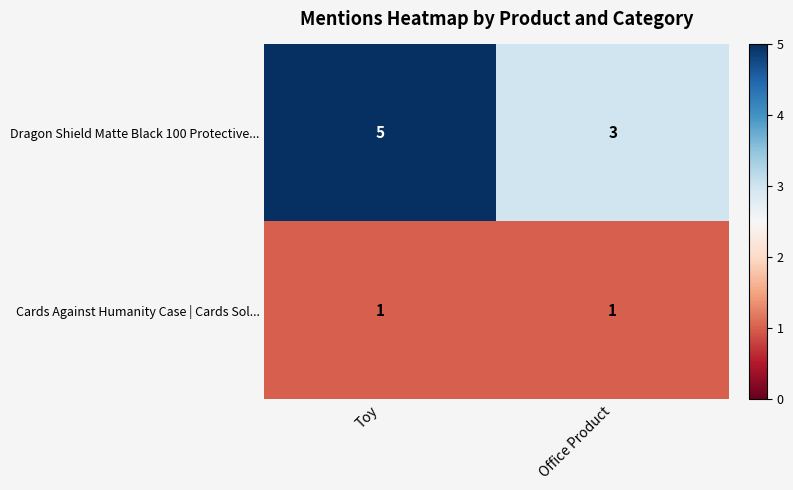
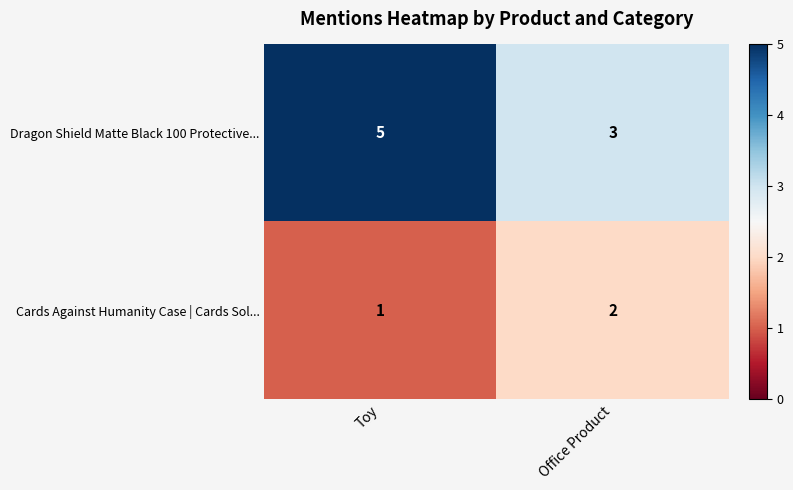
Cards Against Humanity Case | Cards Sol..., Office Product: 1 -> 2
